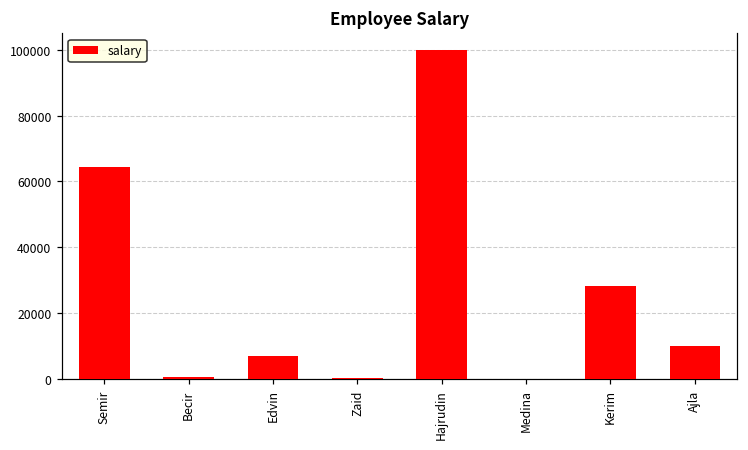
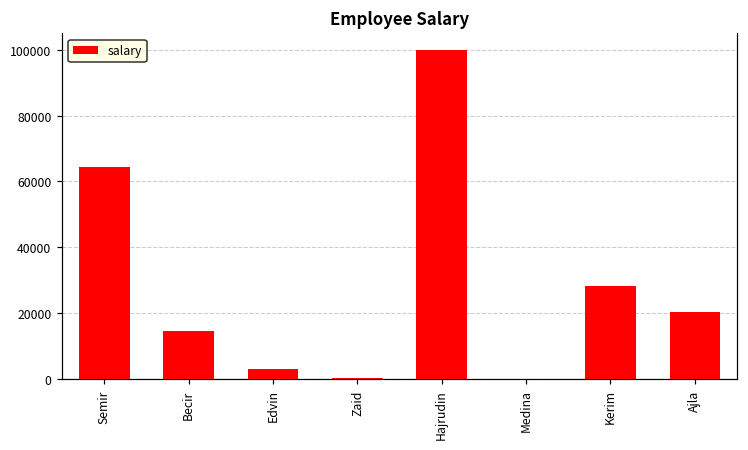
Becir: 0 -> 14000
Edvin: 7000 -> 3000
Ajla: 10000 -> 20000
